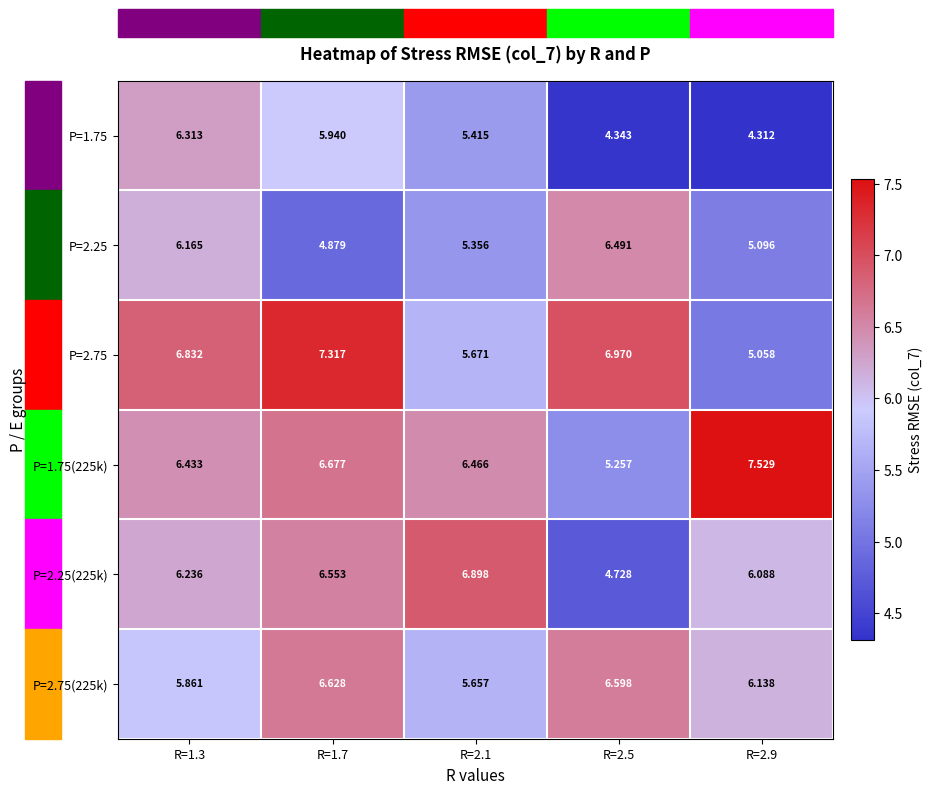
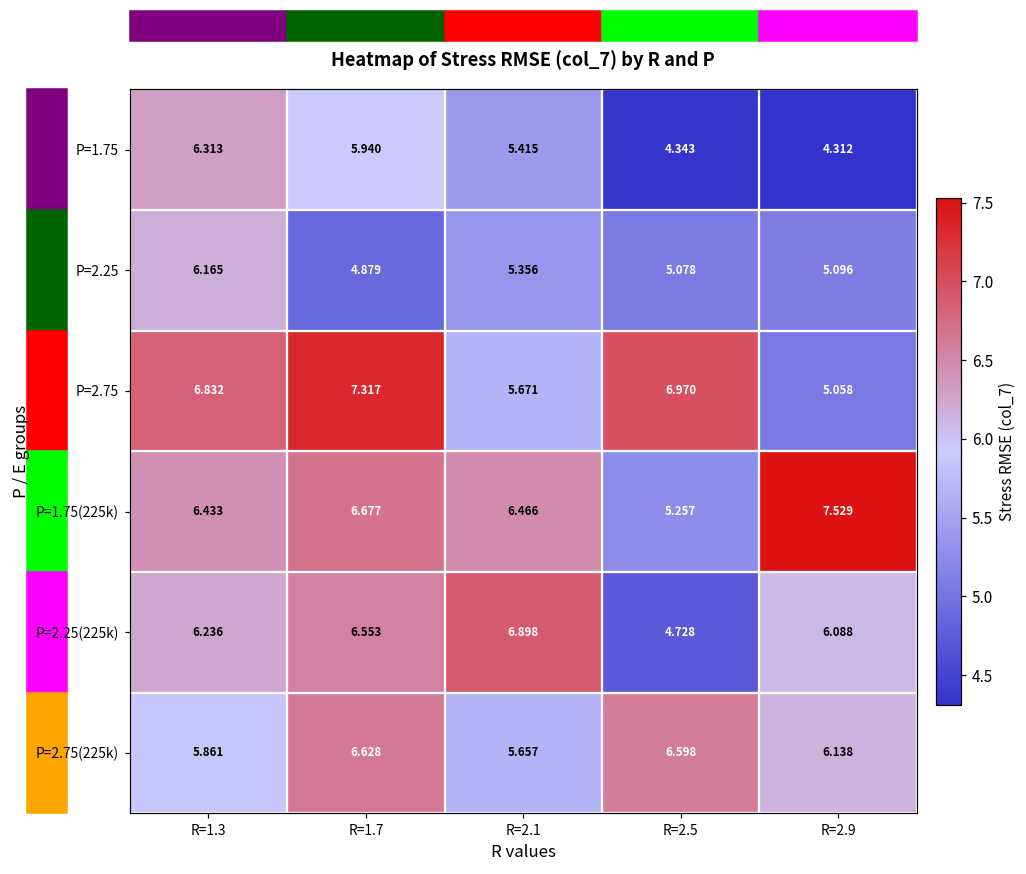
P=2.25, R=2.5: 6.491 -> 5.078
